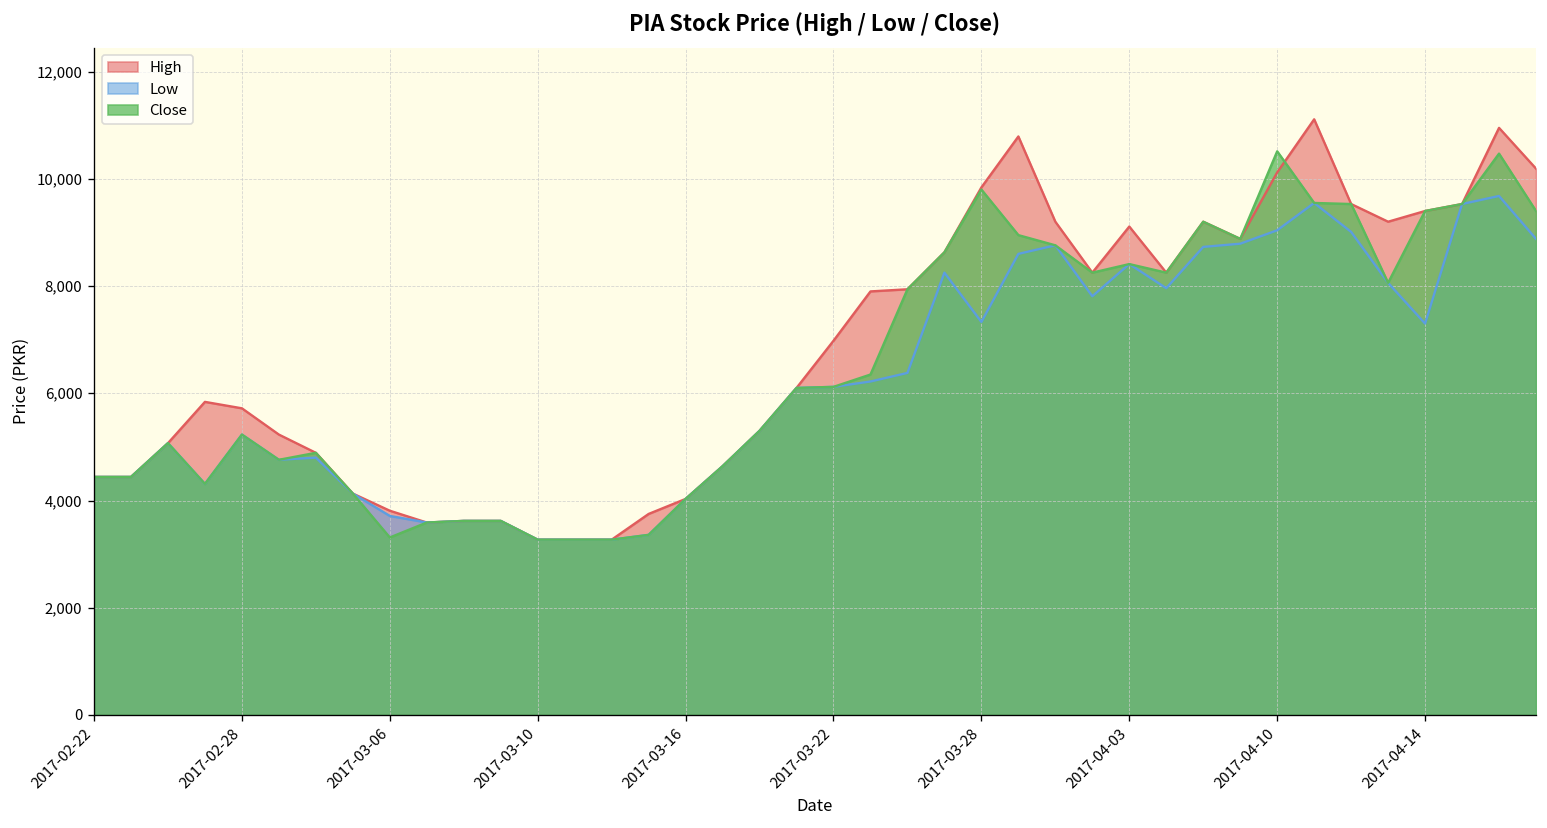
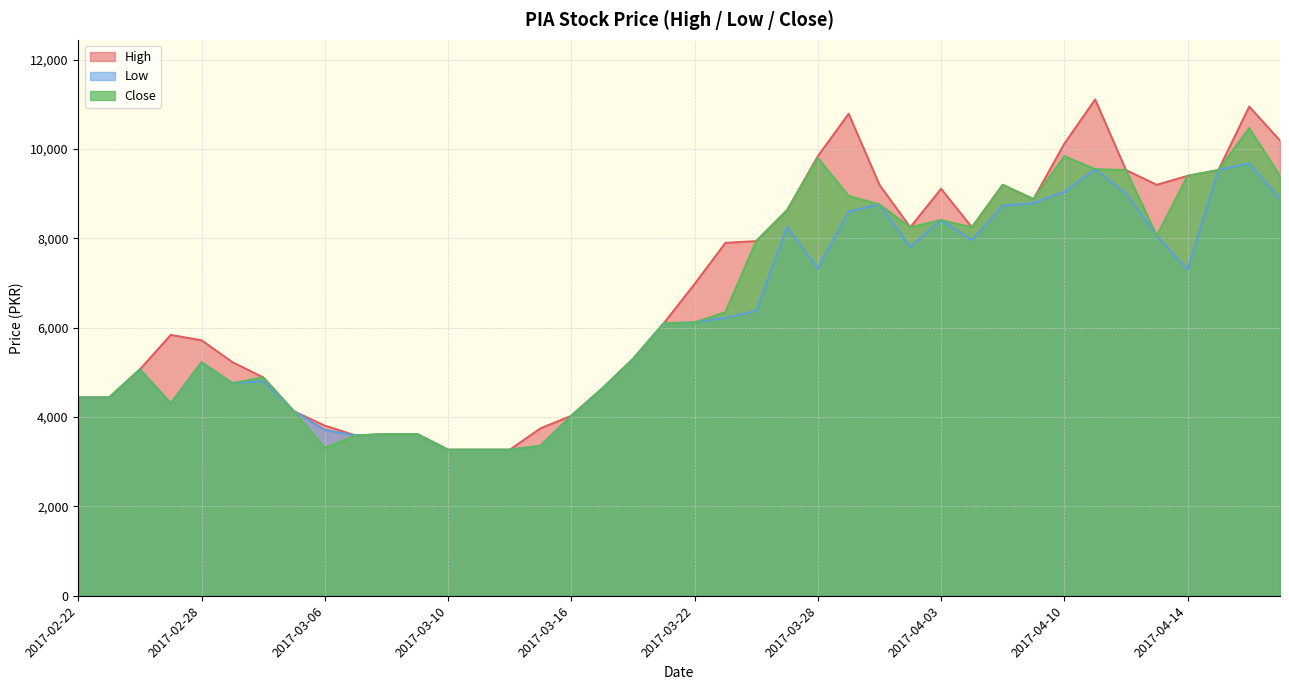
Close, 2017-04-10: 10,500 -> 9,800
